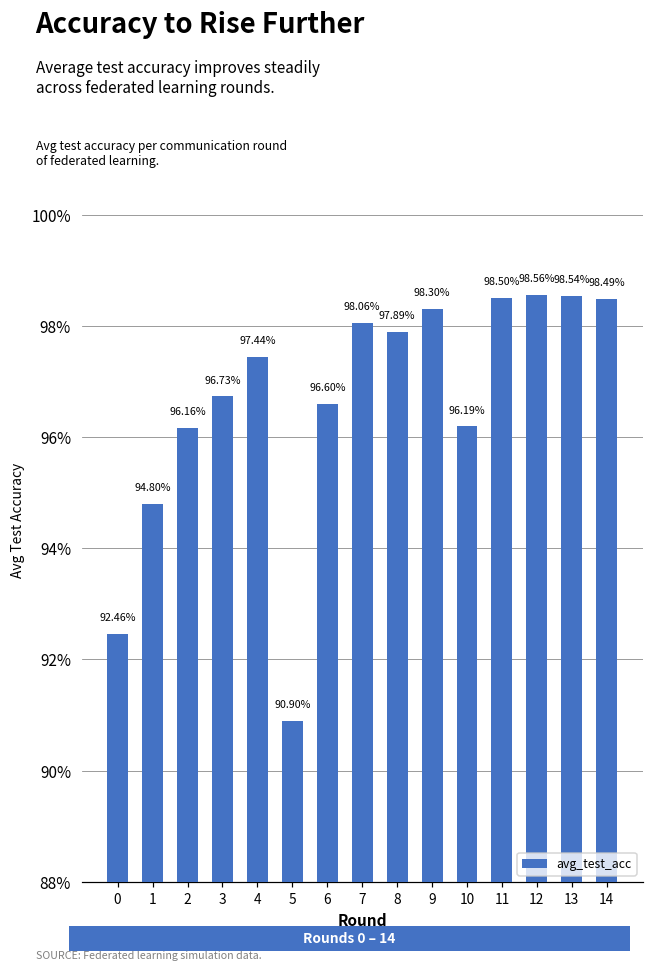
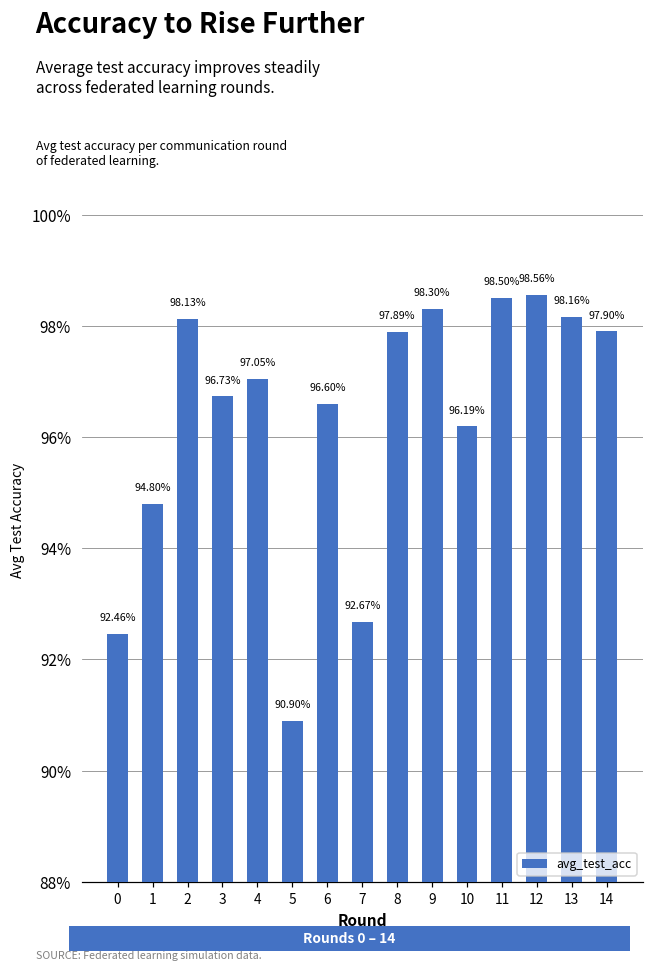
2: 96.16% -> 98.13%
4: 97.44% -> 97.05%
7: 98.06% -> 92.67%
13: 98.54% -> 98.16%
14: 98.49% -> 97.90%
